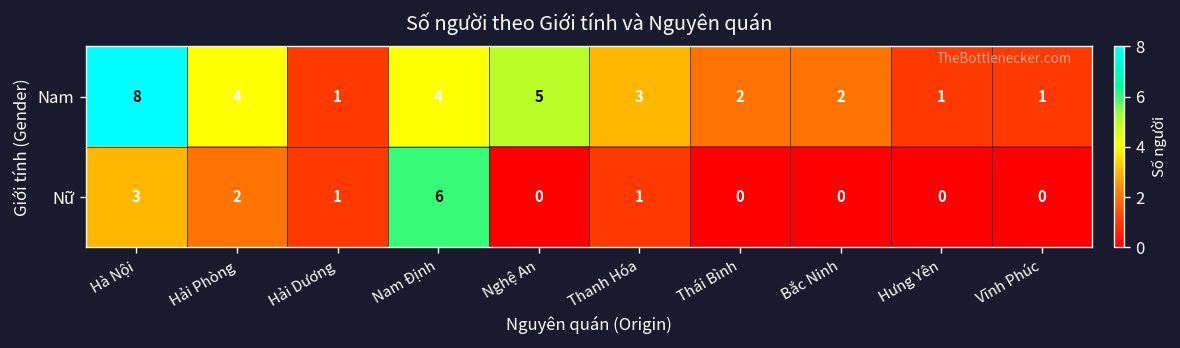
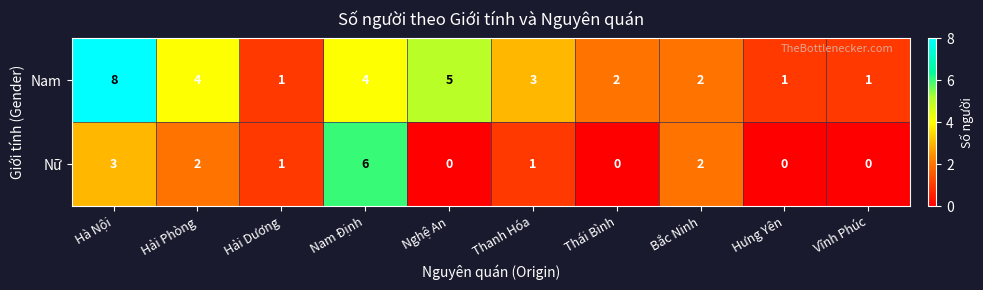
Nữ, Bắc Ninh: 0 -> 2
